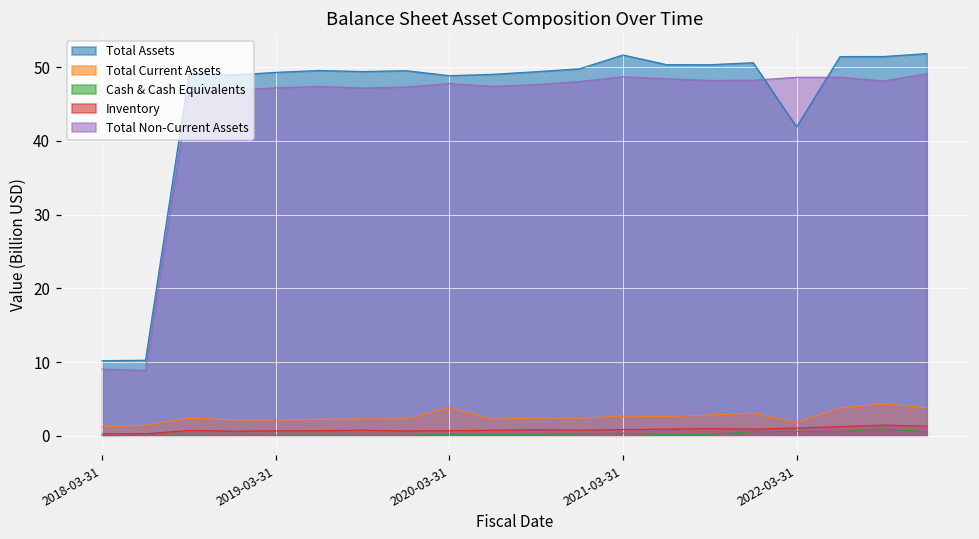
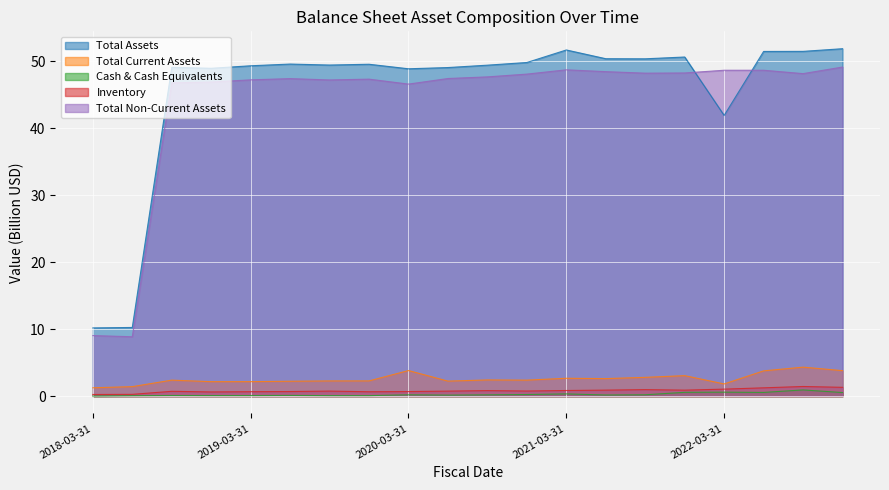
Total Non-Current Assets, 2020-03-31: 48 -> 47
